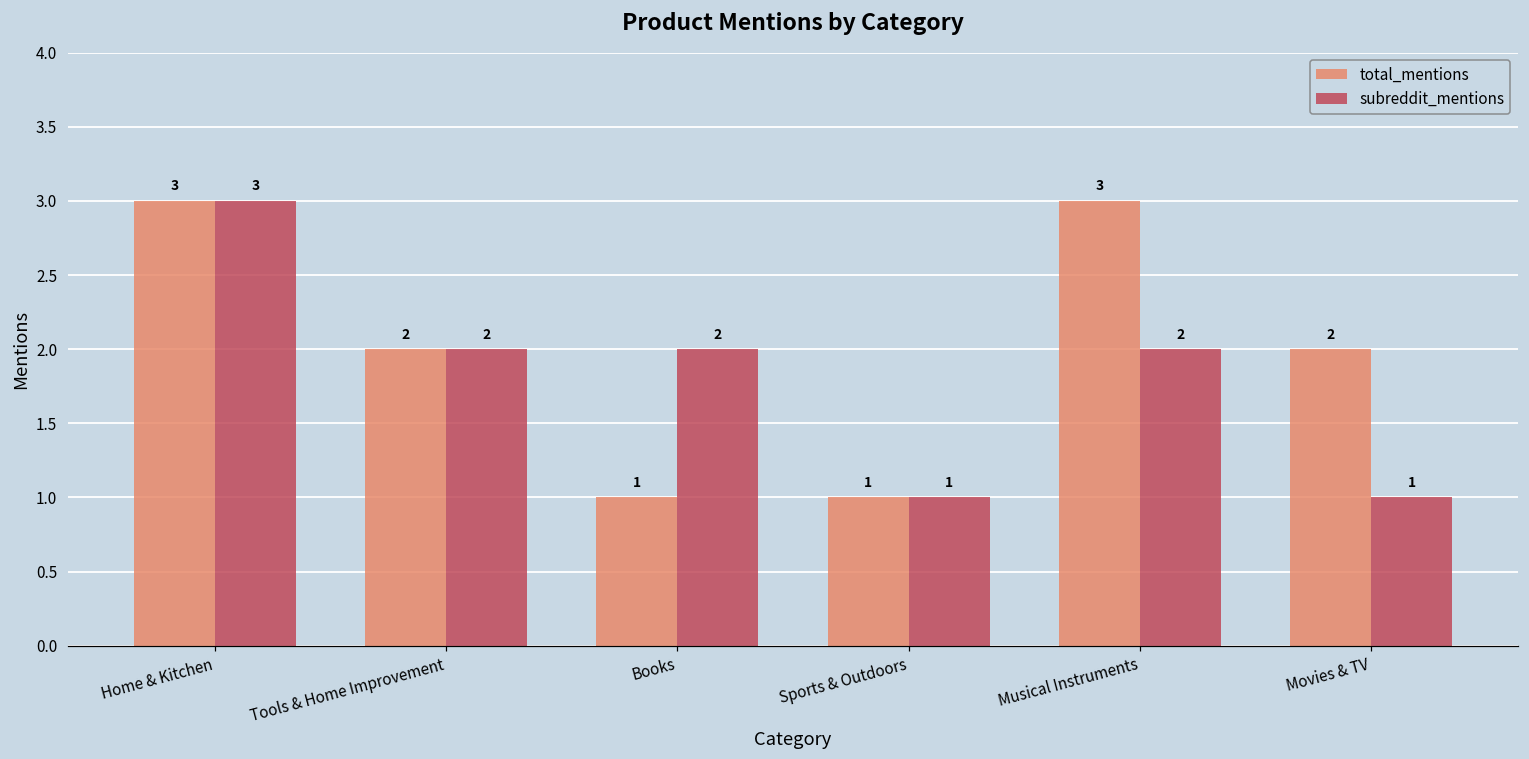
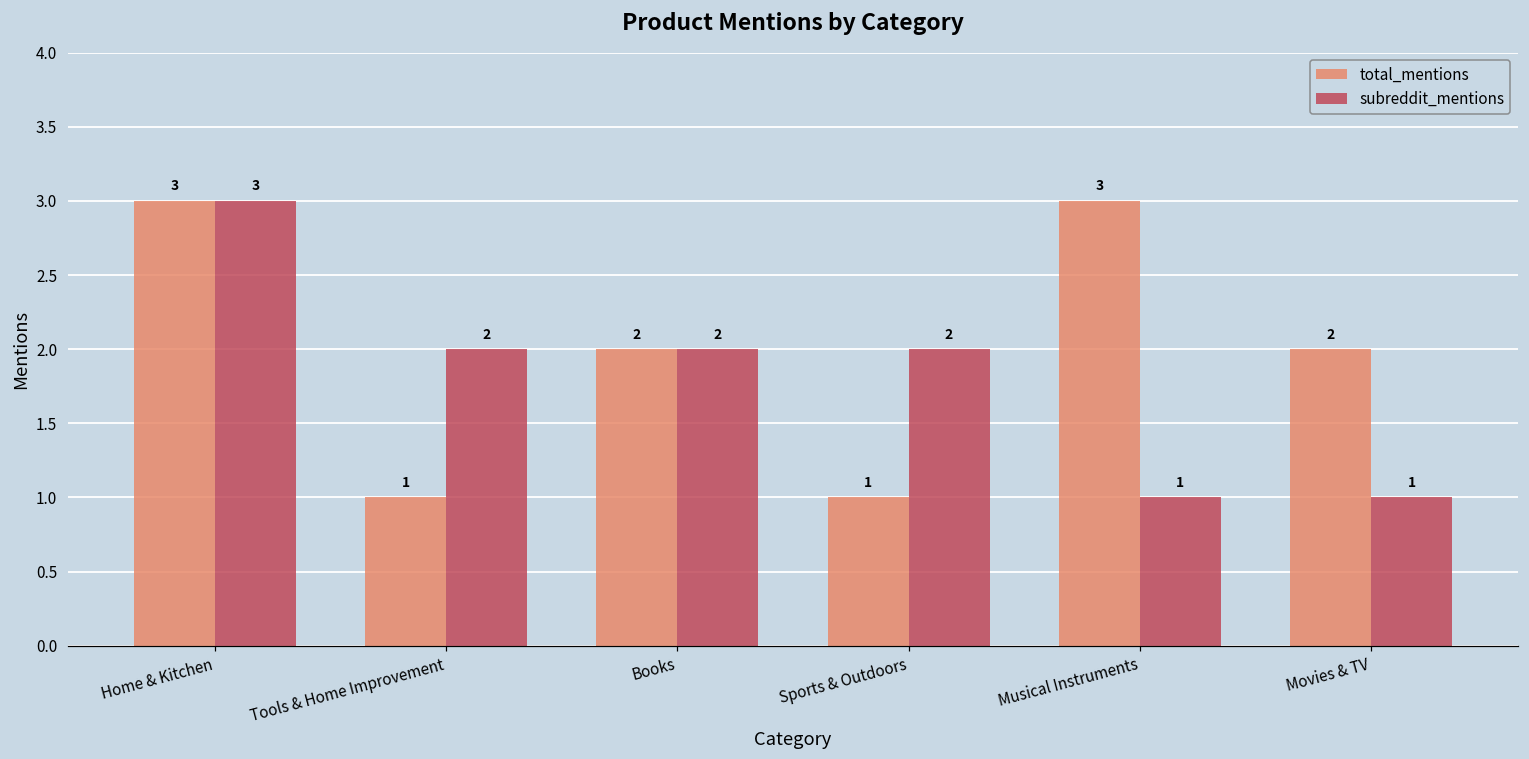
total_mentions, Tools & Home Improvement: 2 -> 1
total_mentions, Books: 1 -> 2
subreddit_mentions, Sports & Outdoors: 1 -> 2
subreddit_mentions, Musical Instruments: 2 -> 1
